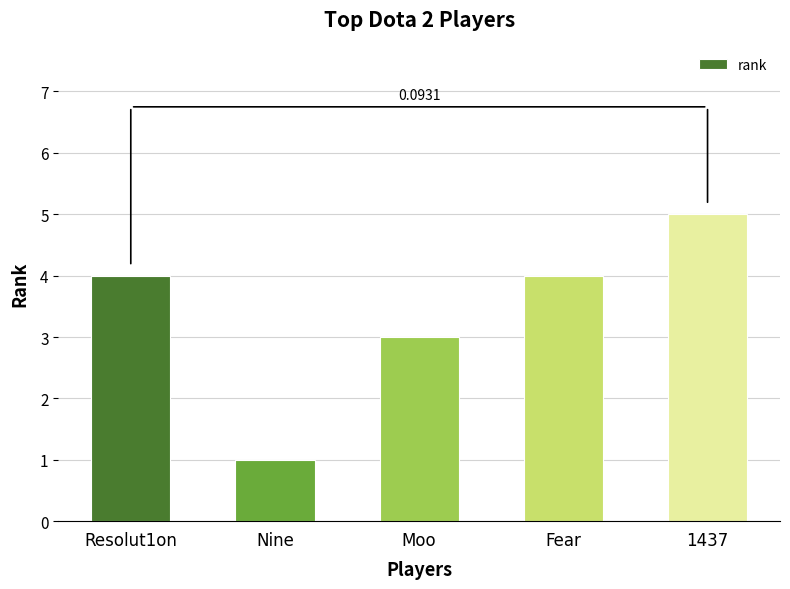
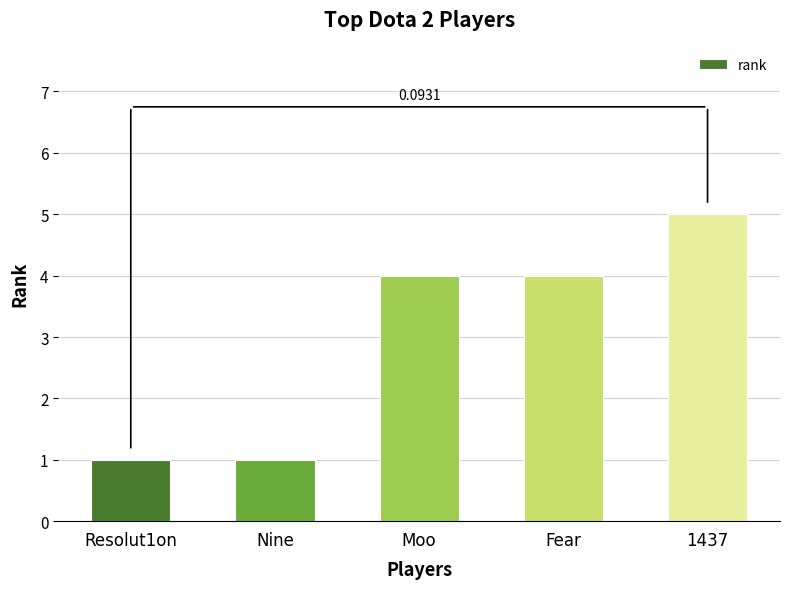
Resolut1on: 4 -> 1
Moo: 3 -> 4
